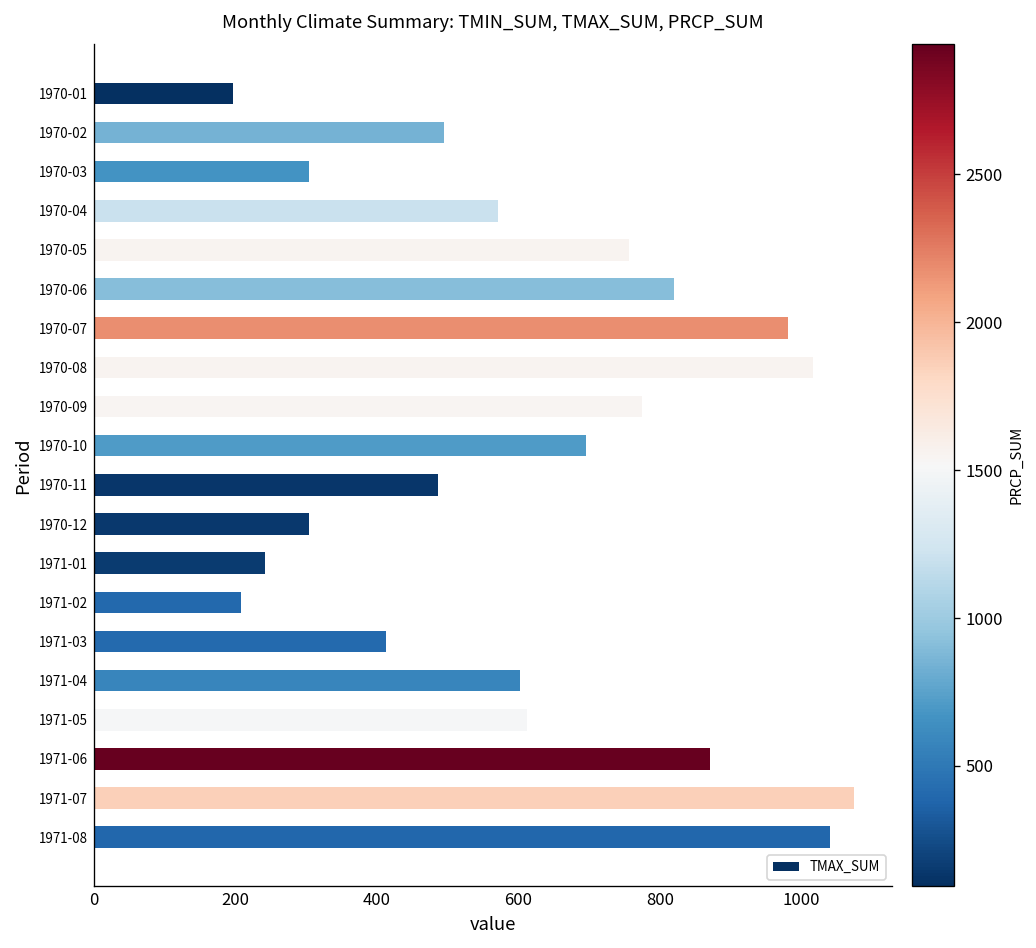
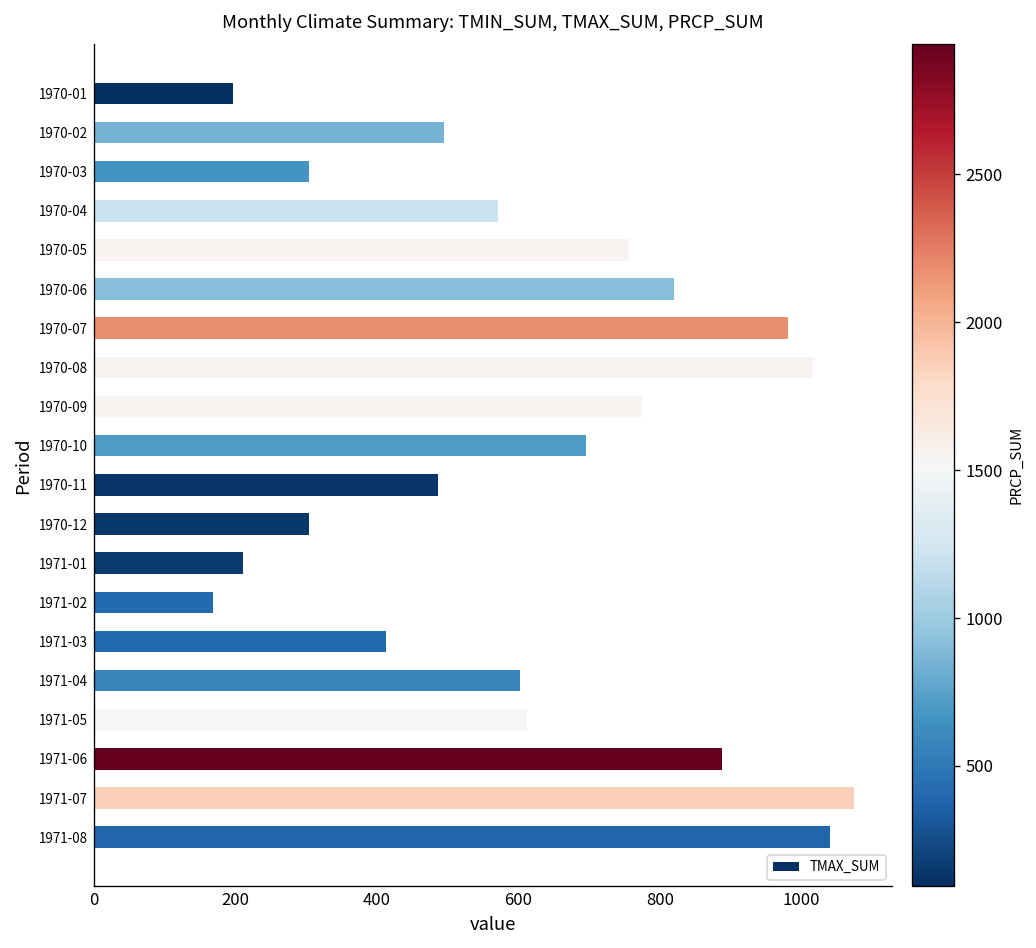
1971-01: 240 -> 210
1971-02: 210 -> 170
1971-06: 870 -> 890
